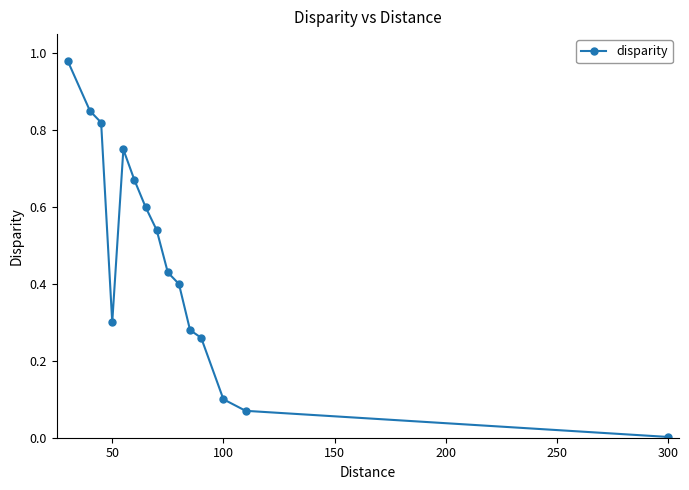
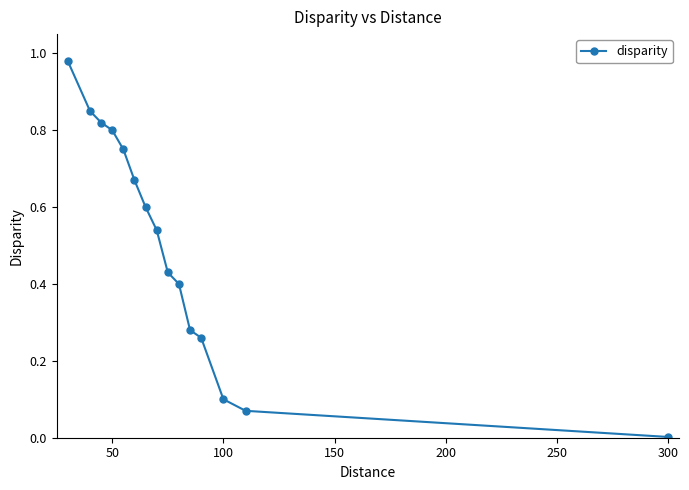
50: 0.3 -> 0.8
